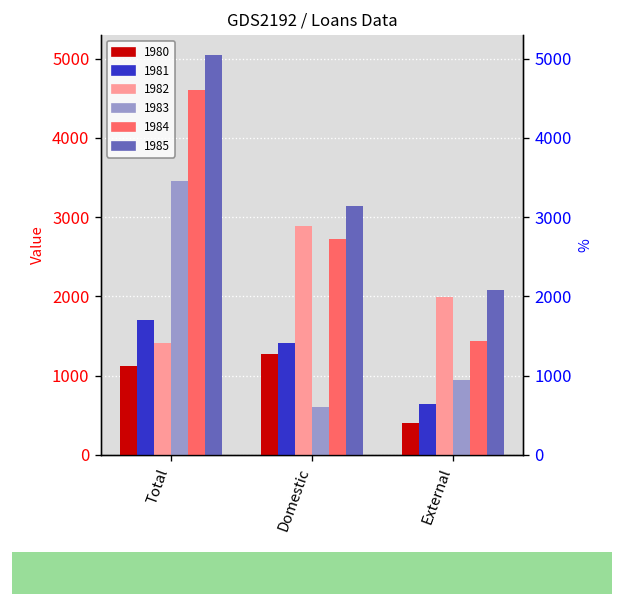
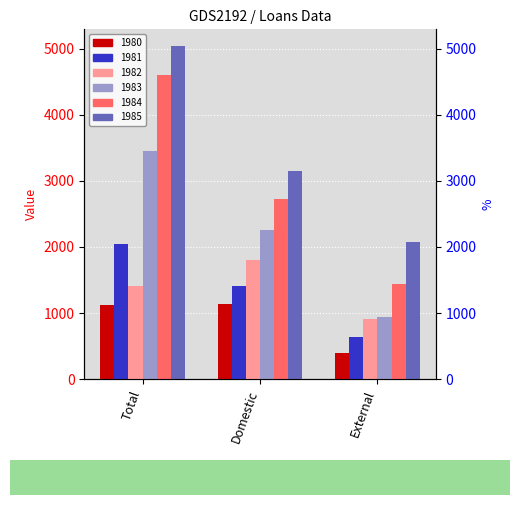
1981, Total: 1700 -> 2000
1980, Domestic: 1300 -> 1100
1982, Domestic: 2900 -> 1800
1983, Domestic: 600 -> 2300
1982, External: 2000 -> 900
